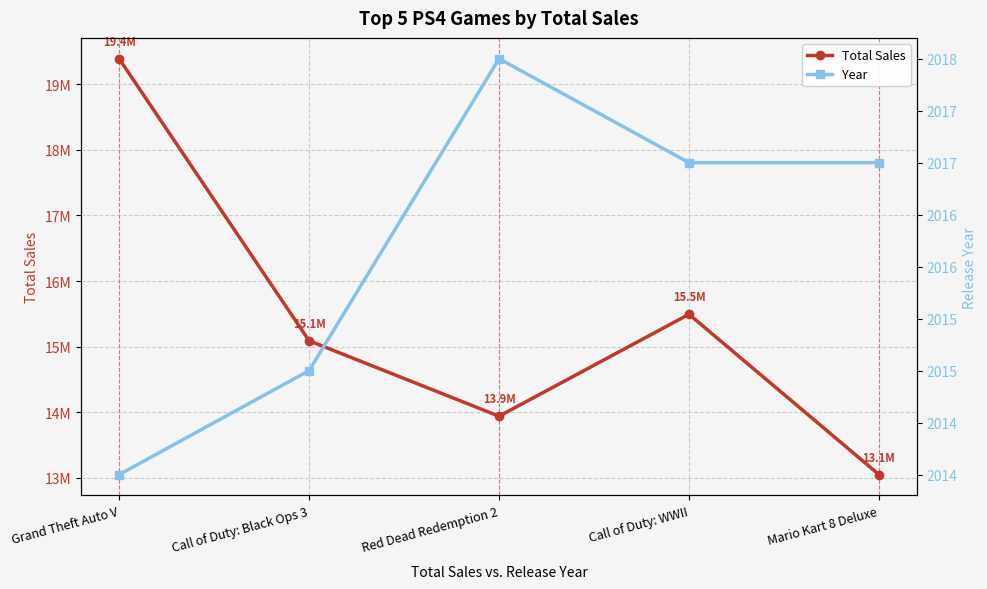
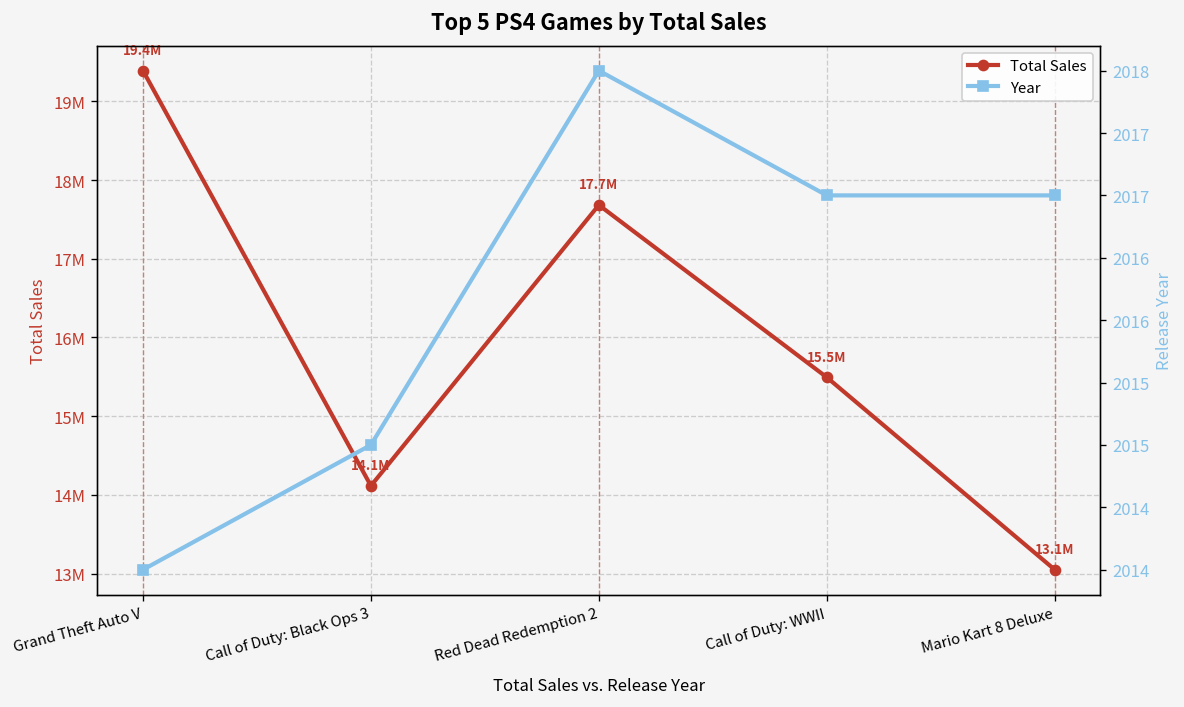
Total Sales, Call of Duty: Black Ops 3: 15.1M -> 14.1M
Total Sales, Red Dead Redemption 2: 13.9M -> 17.7M
